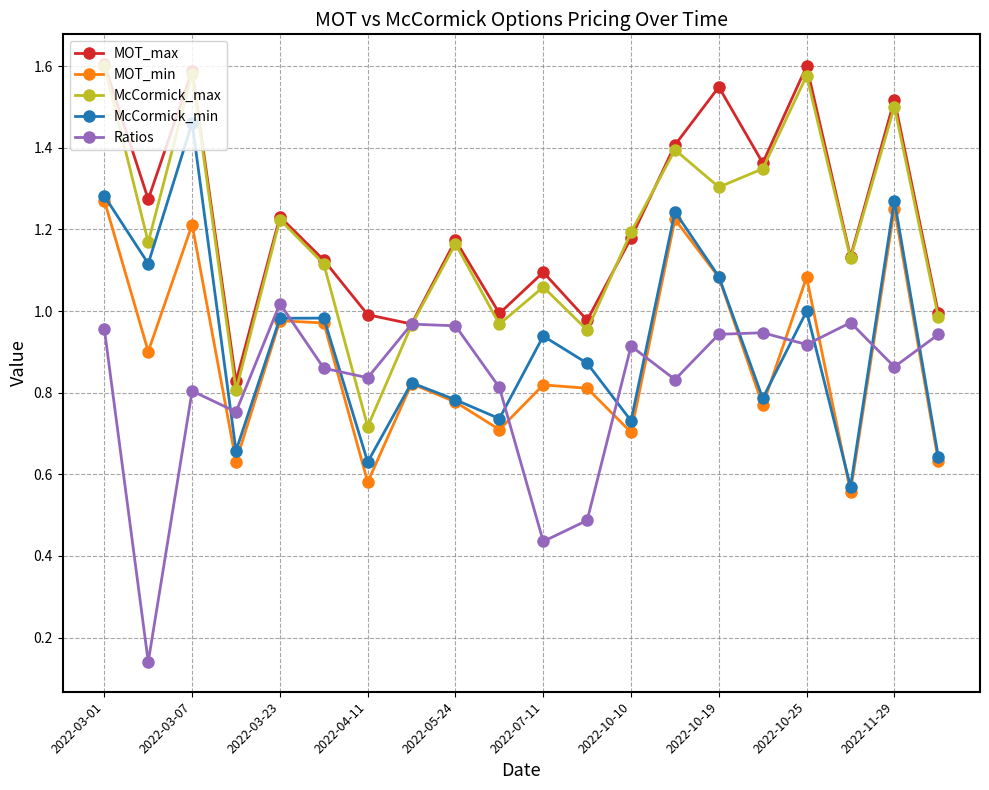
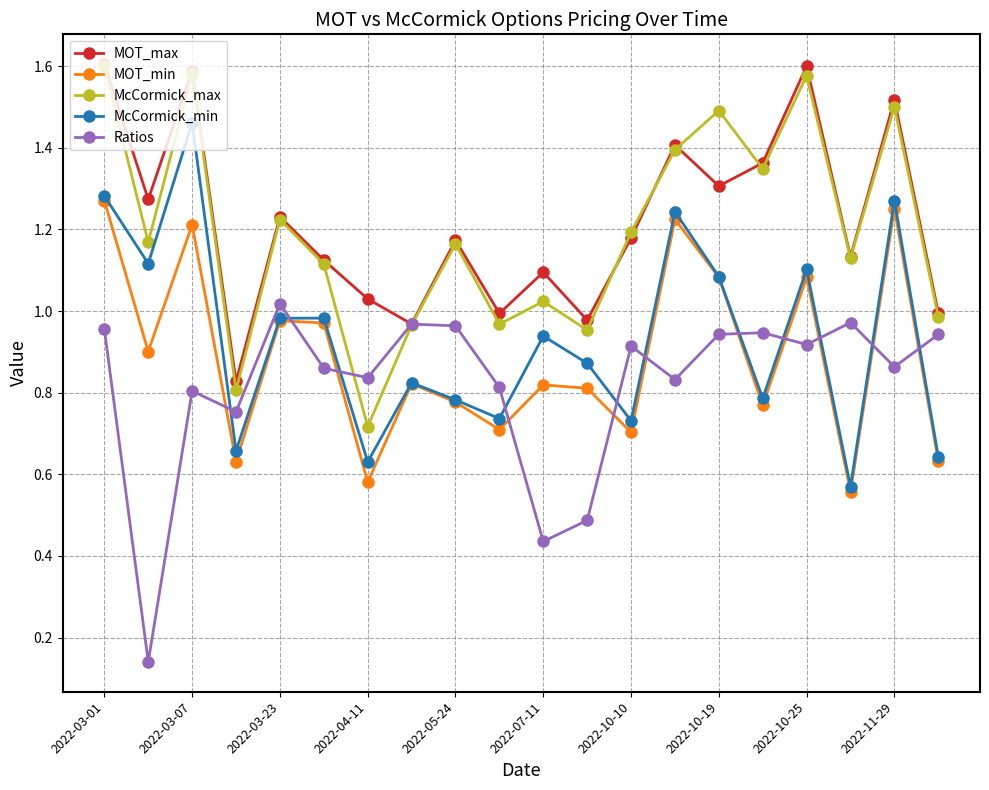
MOT_max, 2022-04-11: 0.99 -> 1.03
McCormick_max, 2022-07-11: 1.06 -> 1.02
MOT_max, 2022-10-19: 1.55 -> 1.31
McCormick_max, 2022-10-19: 1.30 -> 1.49
McCormick_min, 2022-10-25: 1.00 -> 1.10
